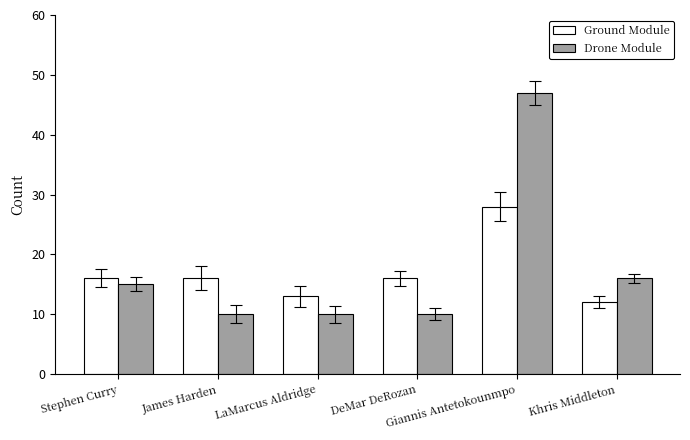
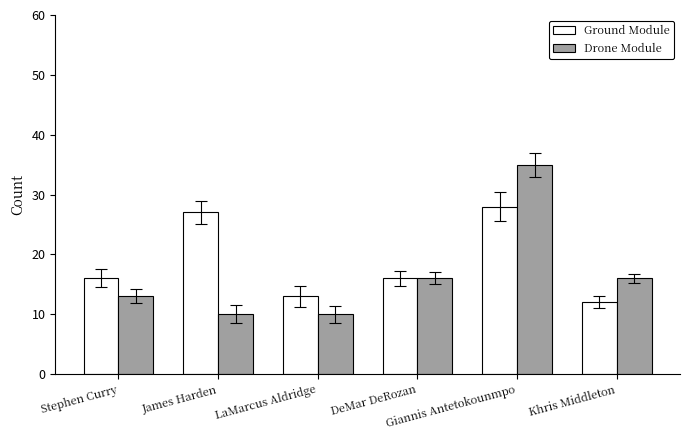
Drone Module, Stephen Curry: 15 -> 13
Ground Module, James Harden: 16 -> 27
Drone Module, DeMar DeRozan: 10 -> 16
Drone Module, Giannis Antetokounmpo: 47 -> 35
